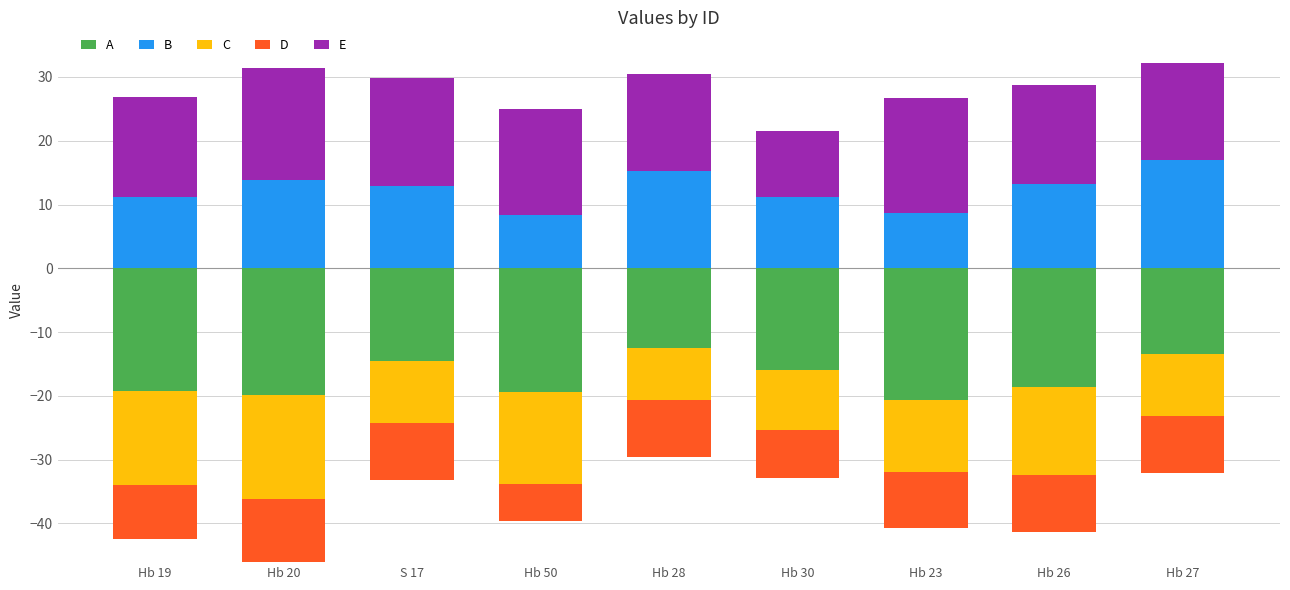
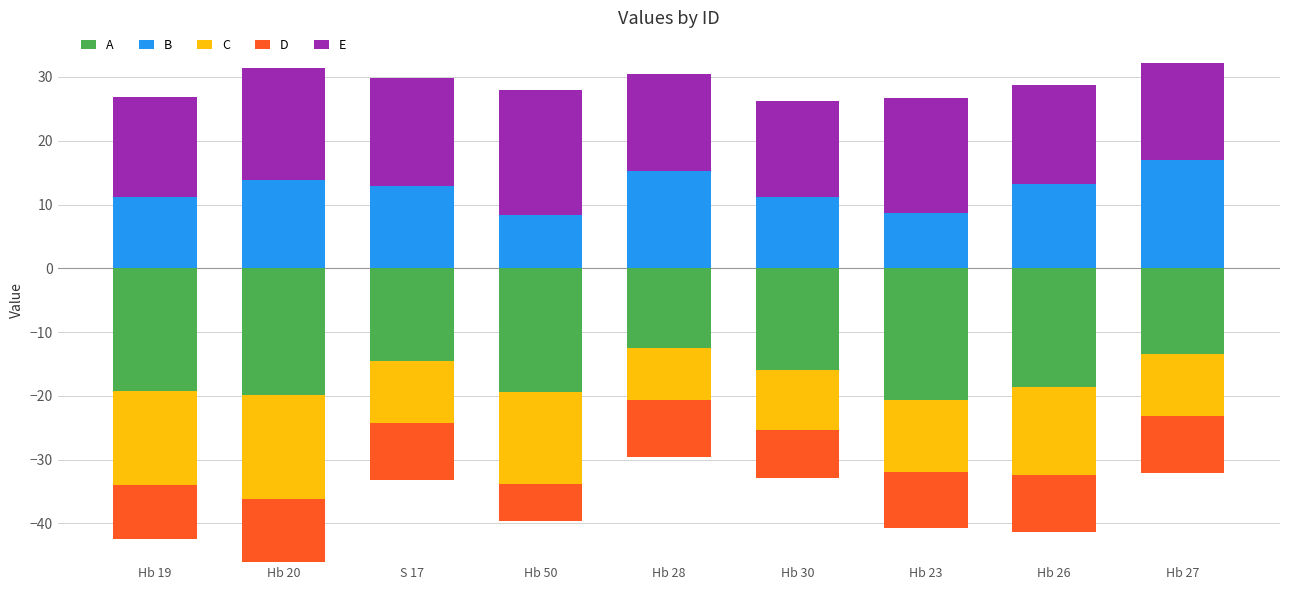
E, Hb 50: 17 -> 20
E, Hb 30: 10 -> 15
